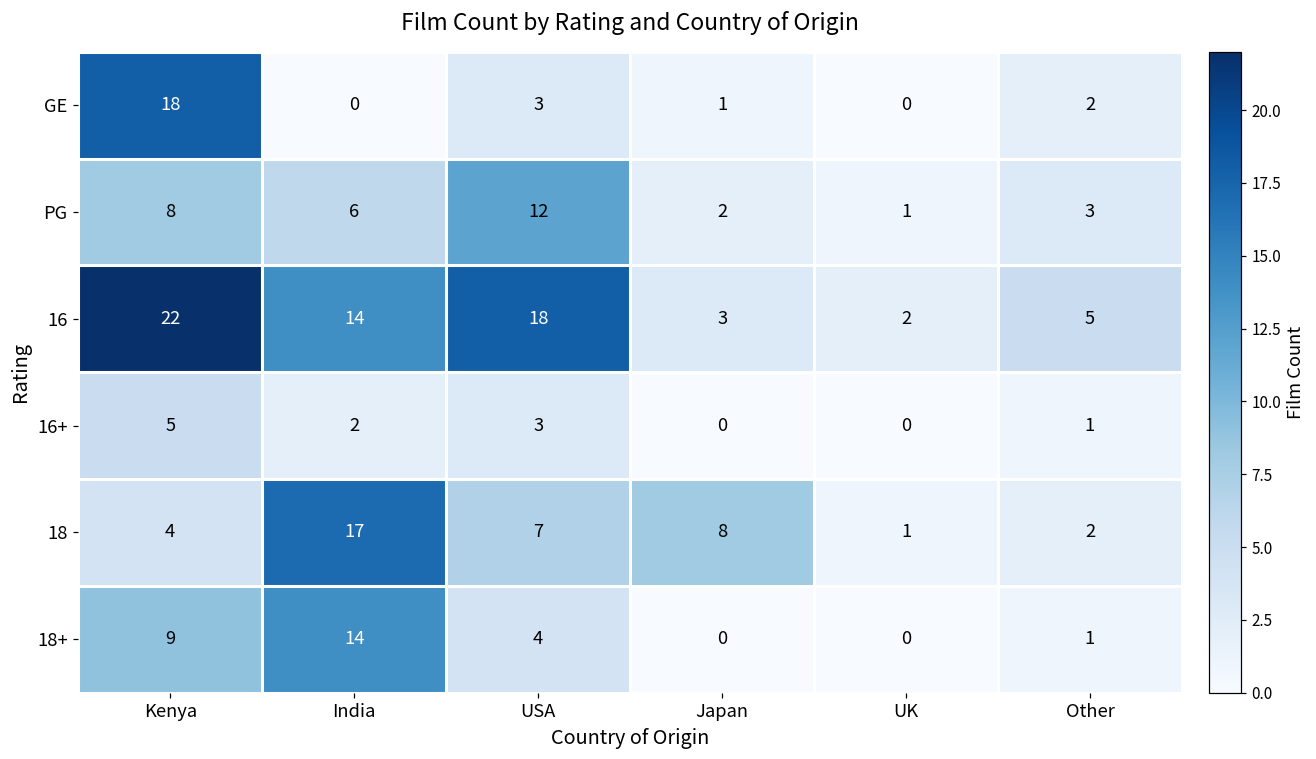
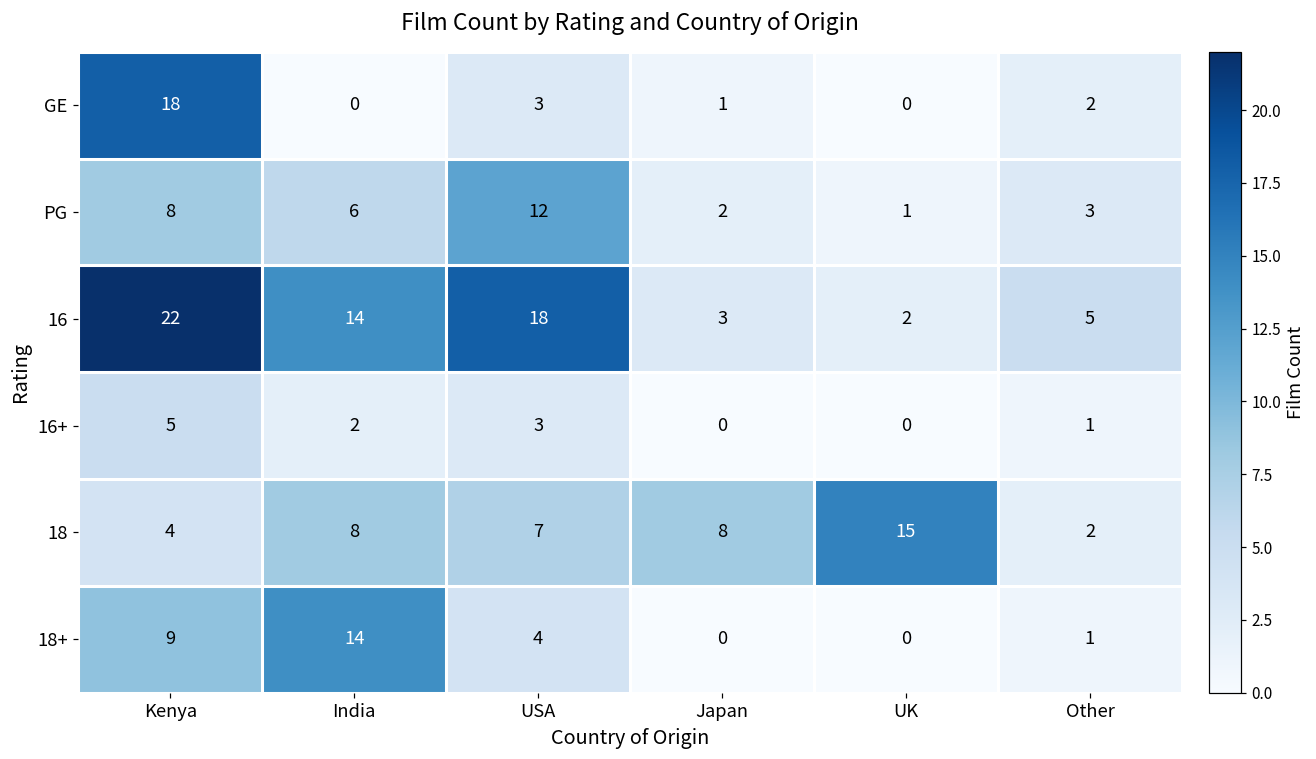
18, India: 17 -> 8
18, UK: 1 -> 15
